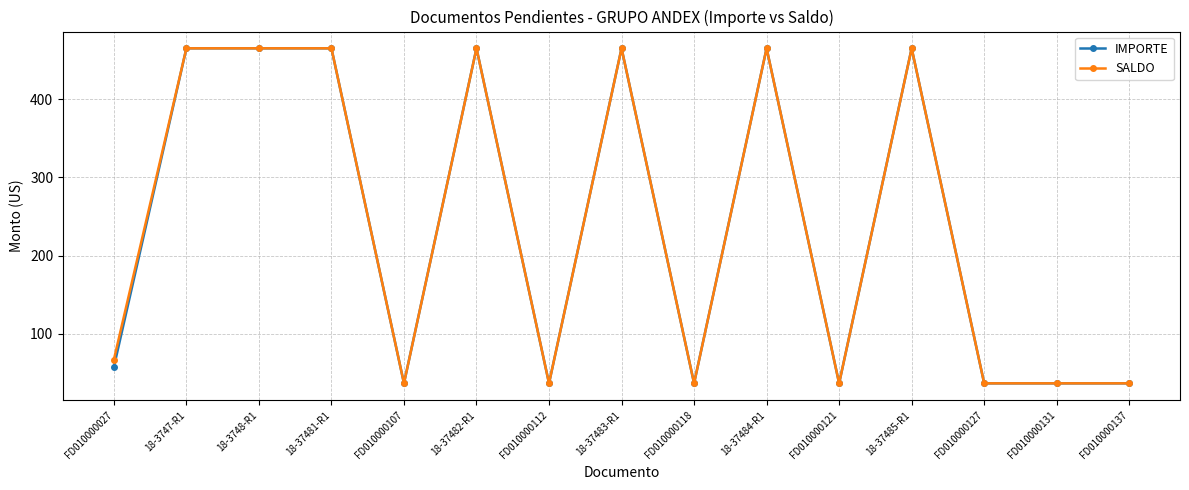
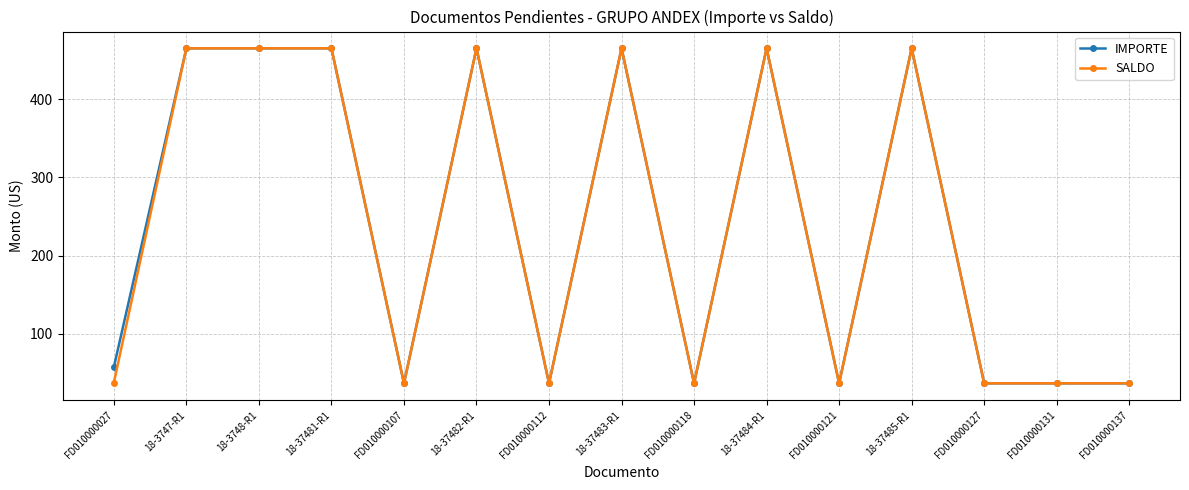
SALDO, FD010000027: 70 -> 40
